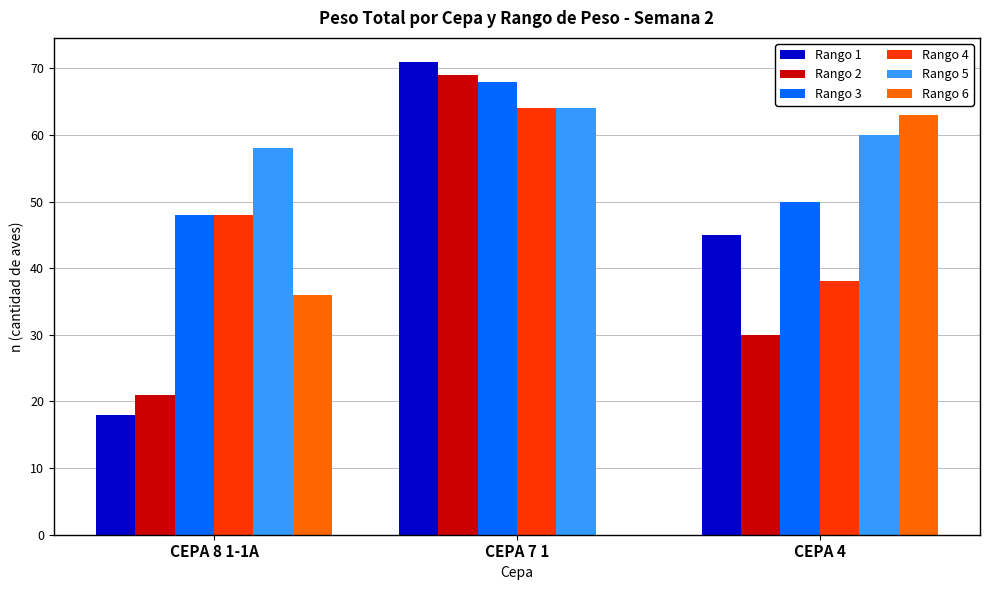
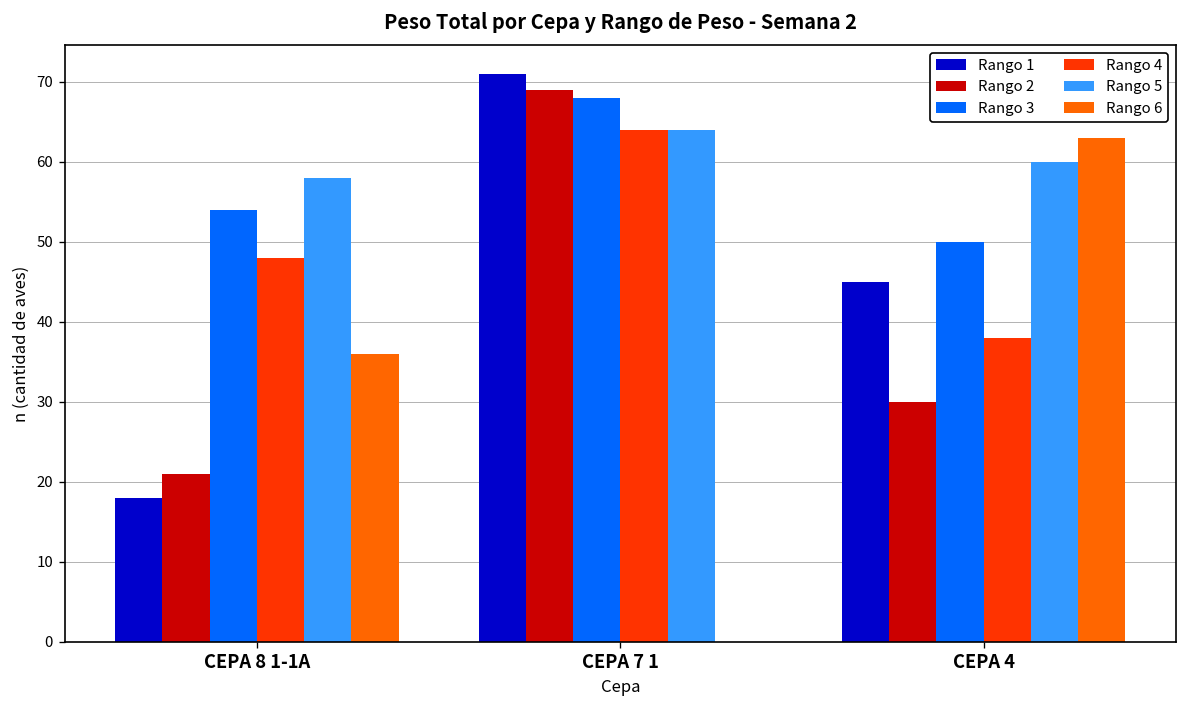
Rango 3, CEPA 8 1-1A: 48 -> 54
